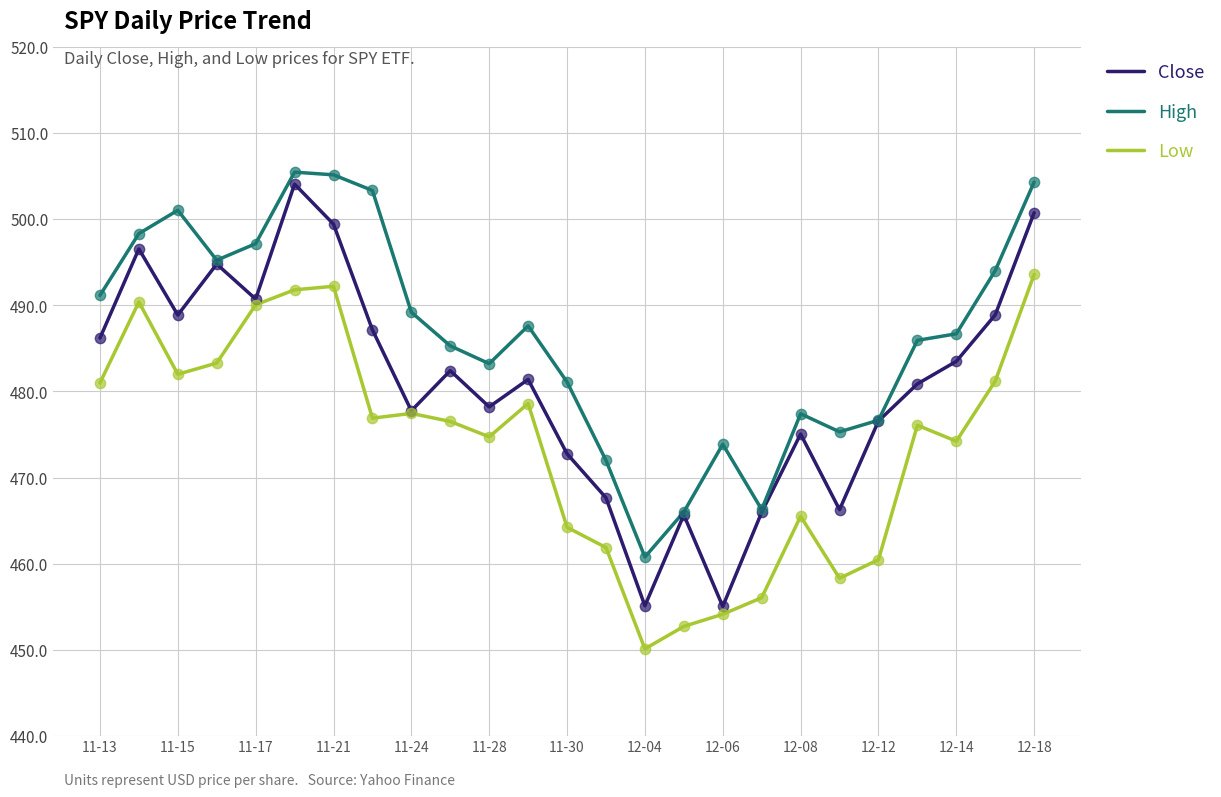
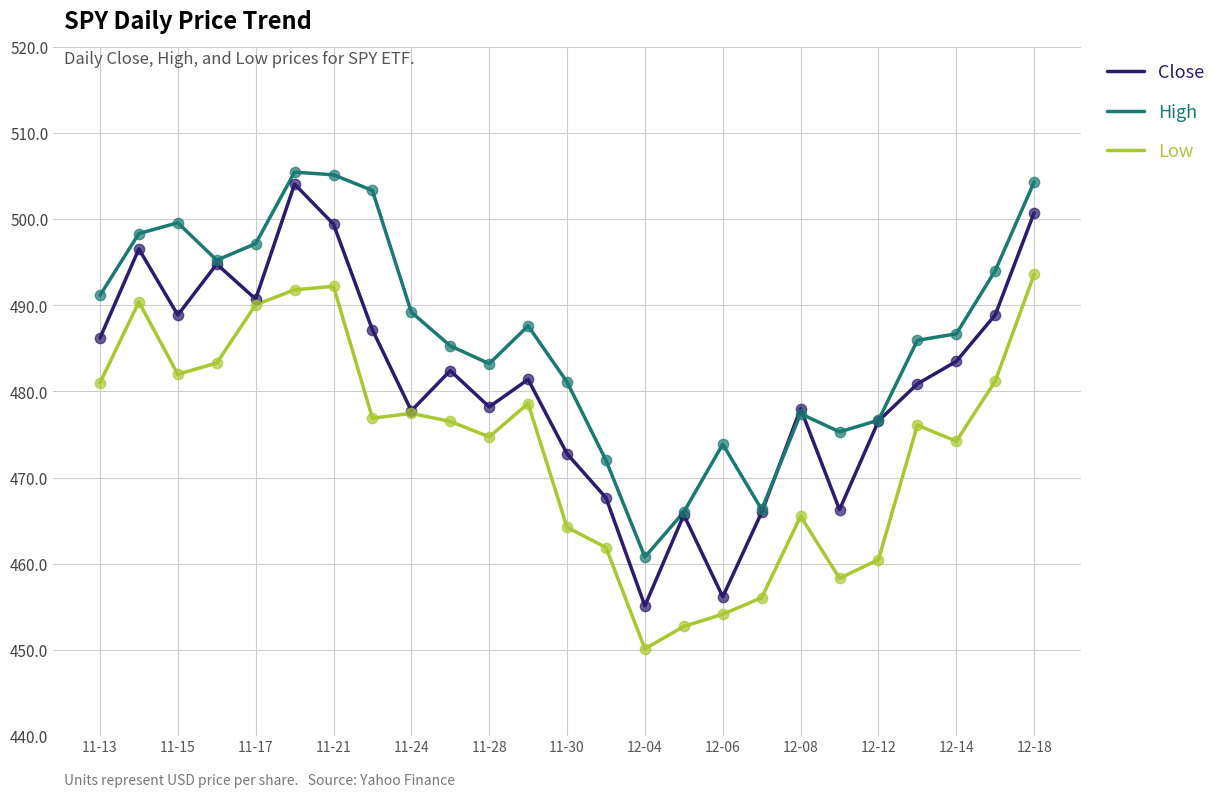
High, 11-15: 501 -> 500
Close, 12-06: 455 -> 456
Close, 12-08: 475 -> 478
